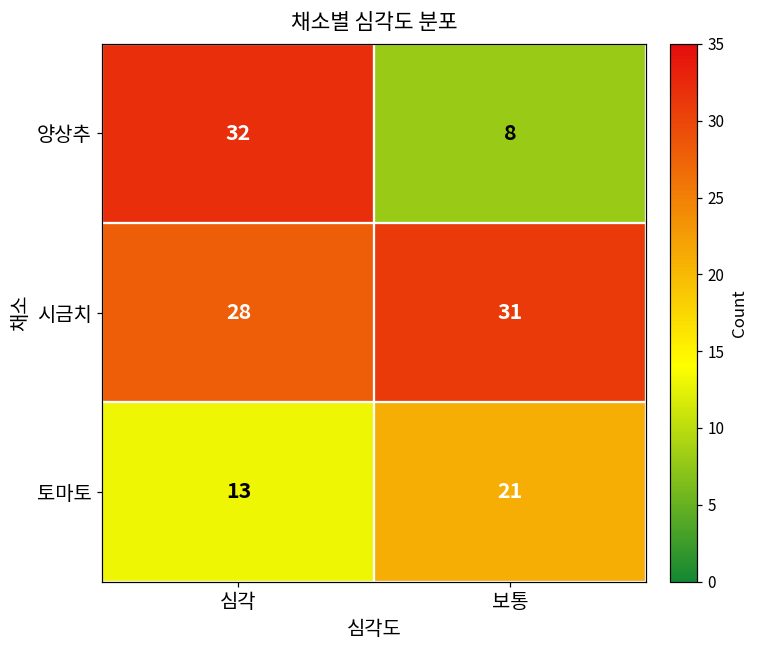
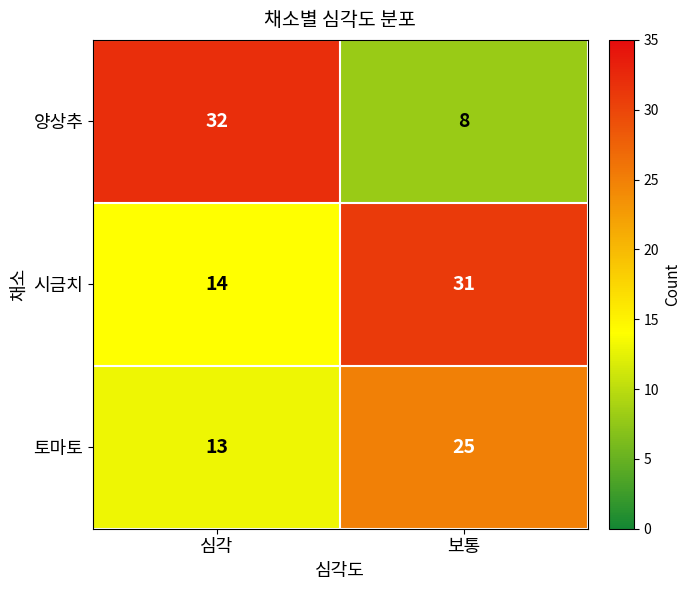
시금치, 심각: 28 -> 14
토마토, 보통: 21 -> 25
